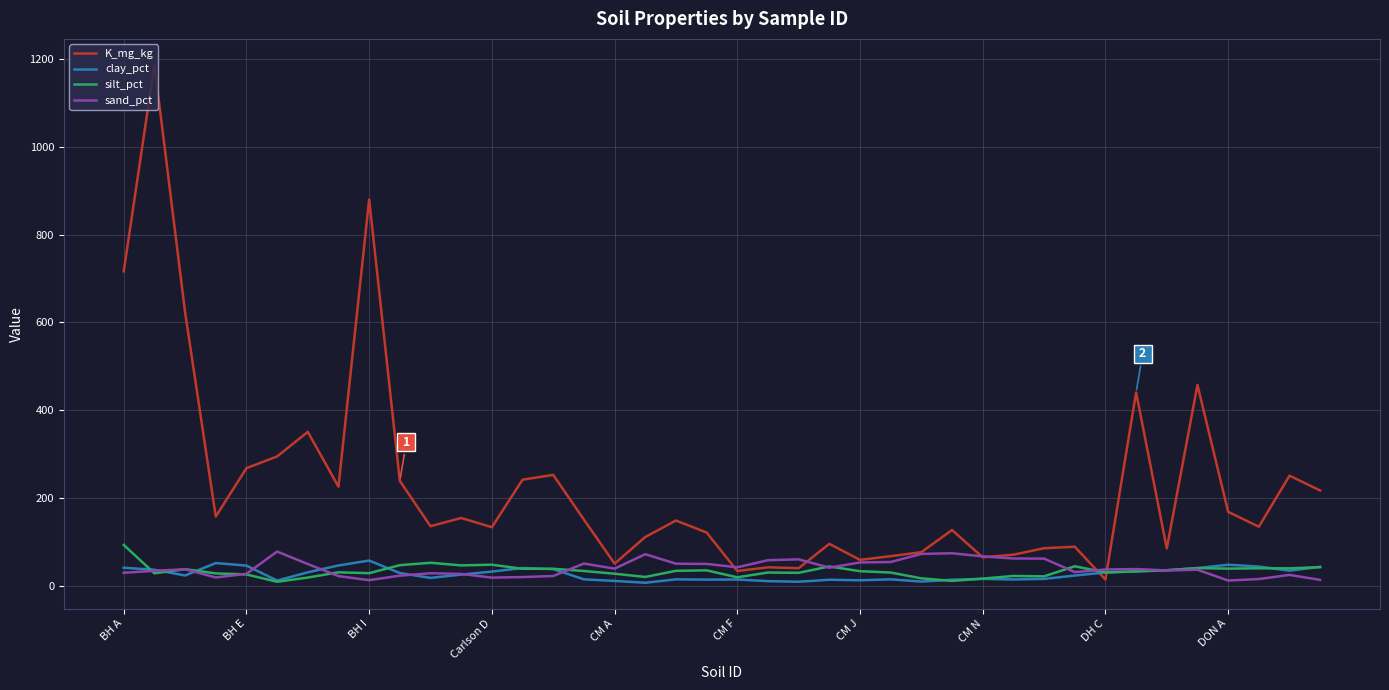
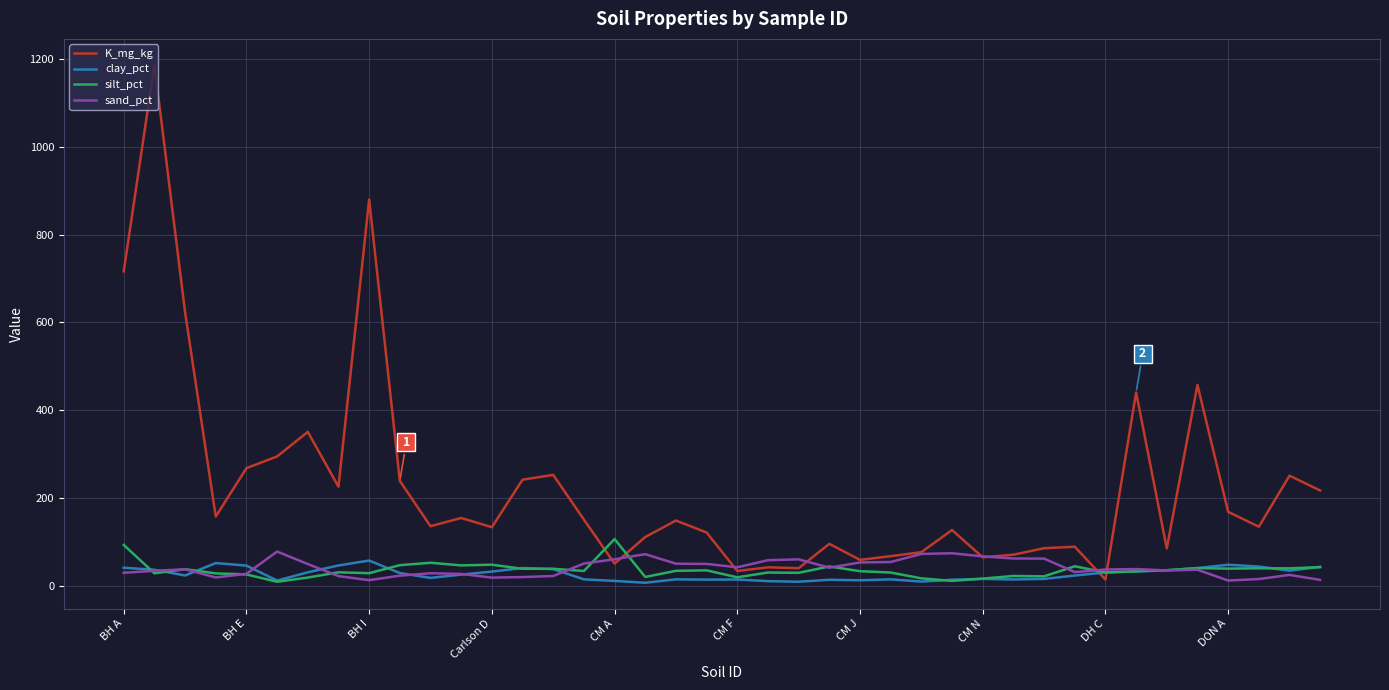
silt_pct, CM A: 30 -> 110
sand_pct, CM A: 40 -> 60
